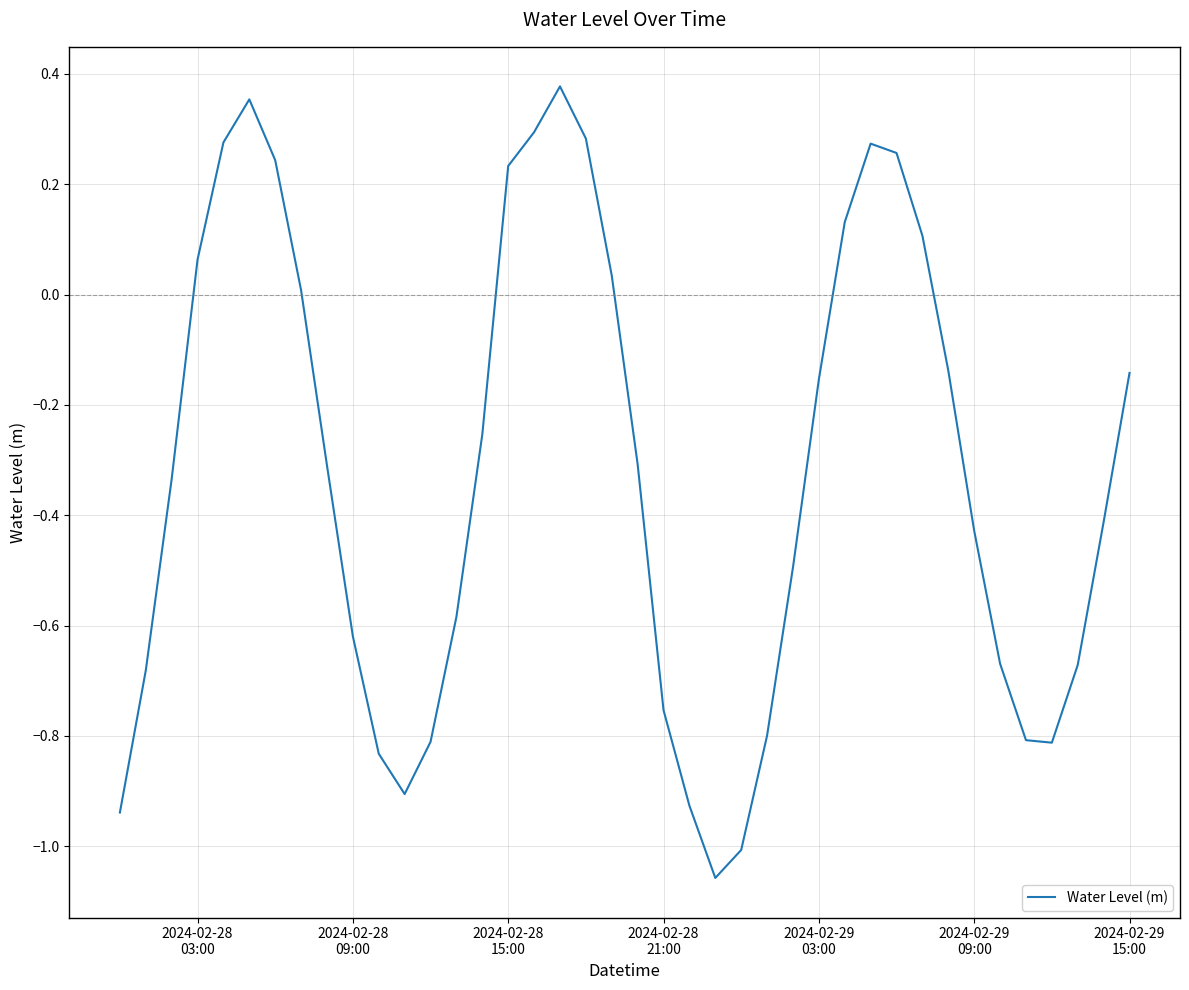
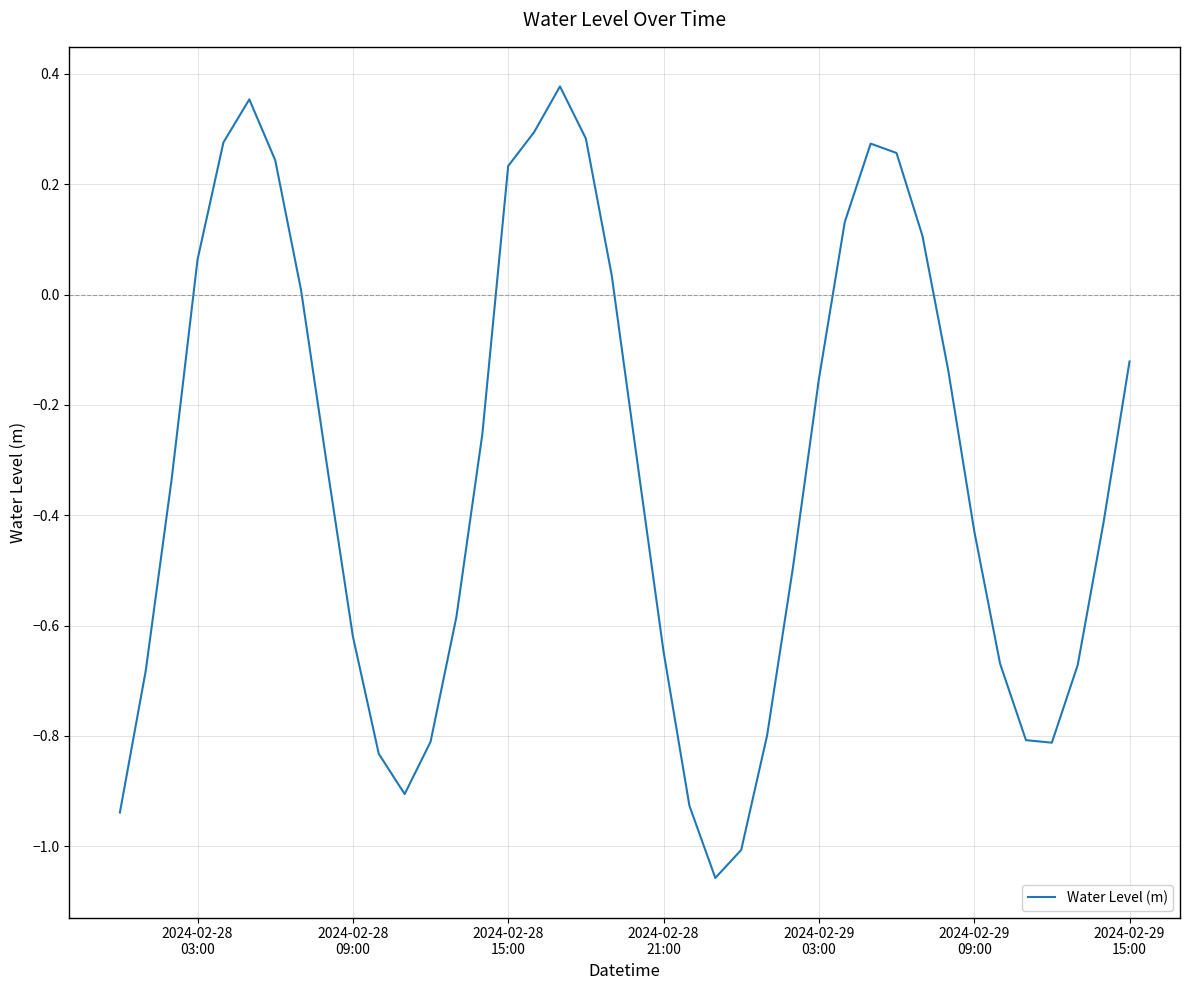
2024-02-28 21:00: -0.75 -> -0.65
2024-02-29 15:00: -0.14 -> -0.12
